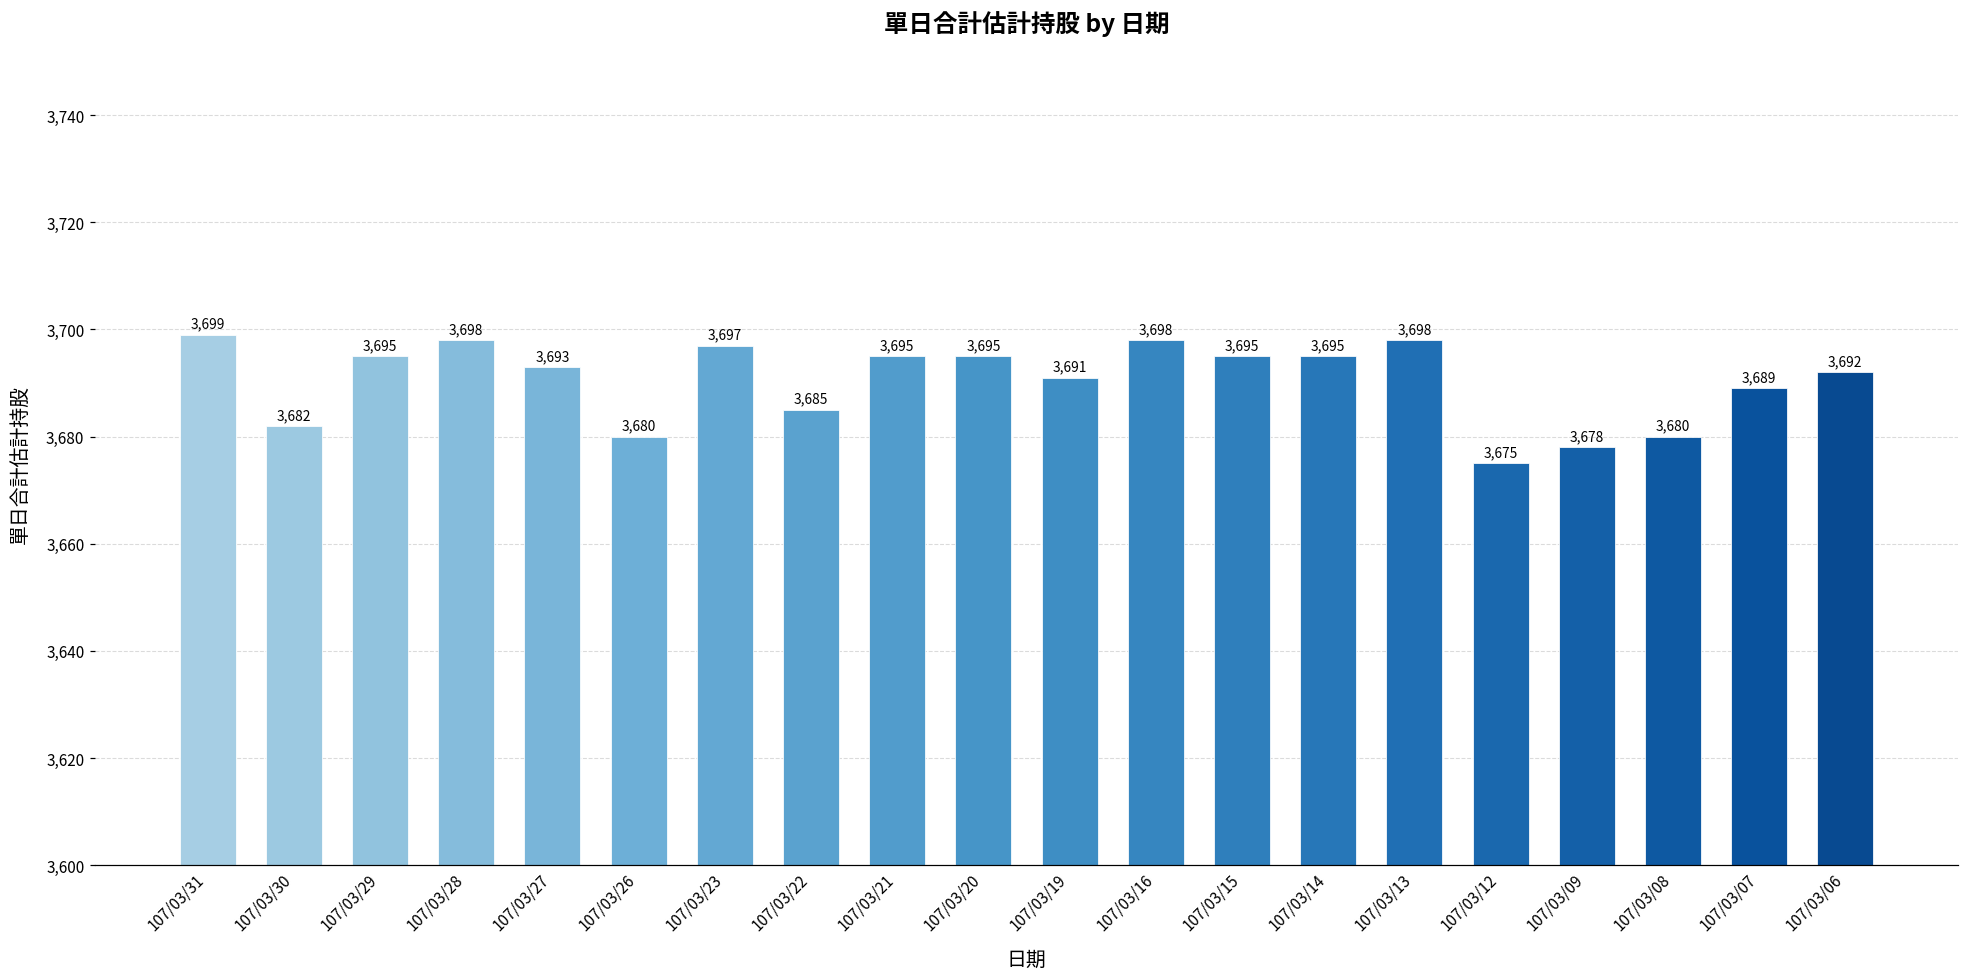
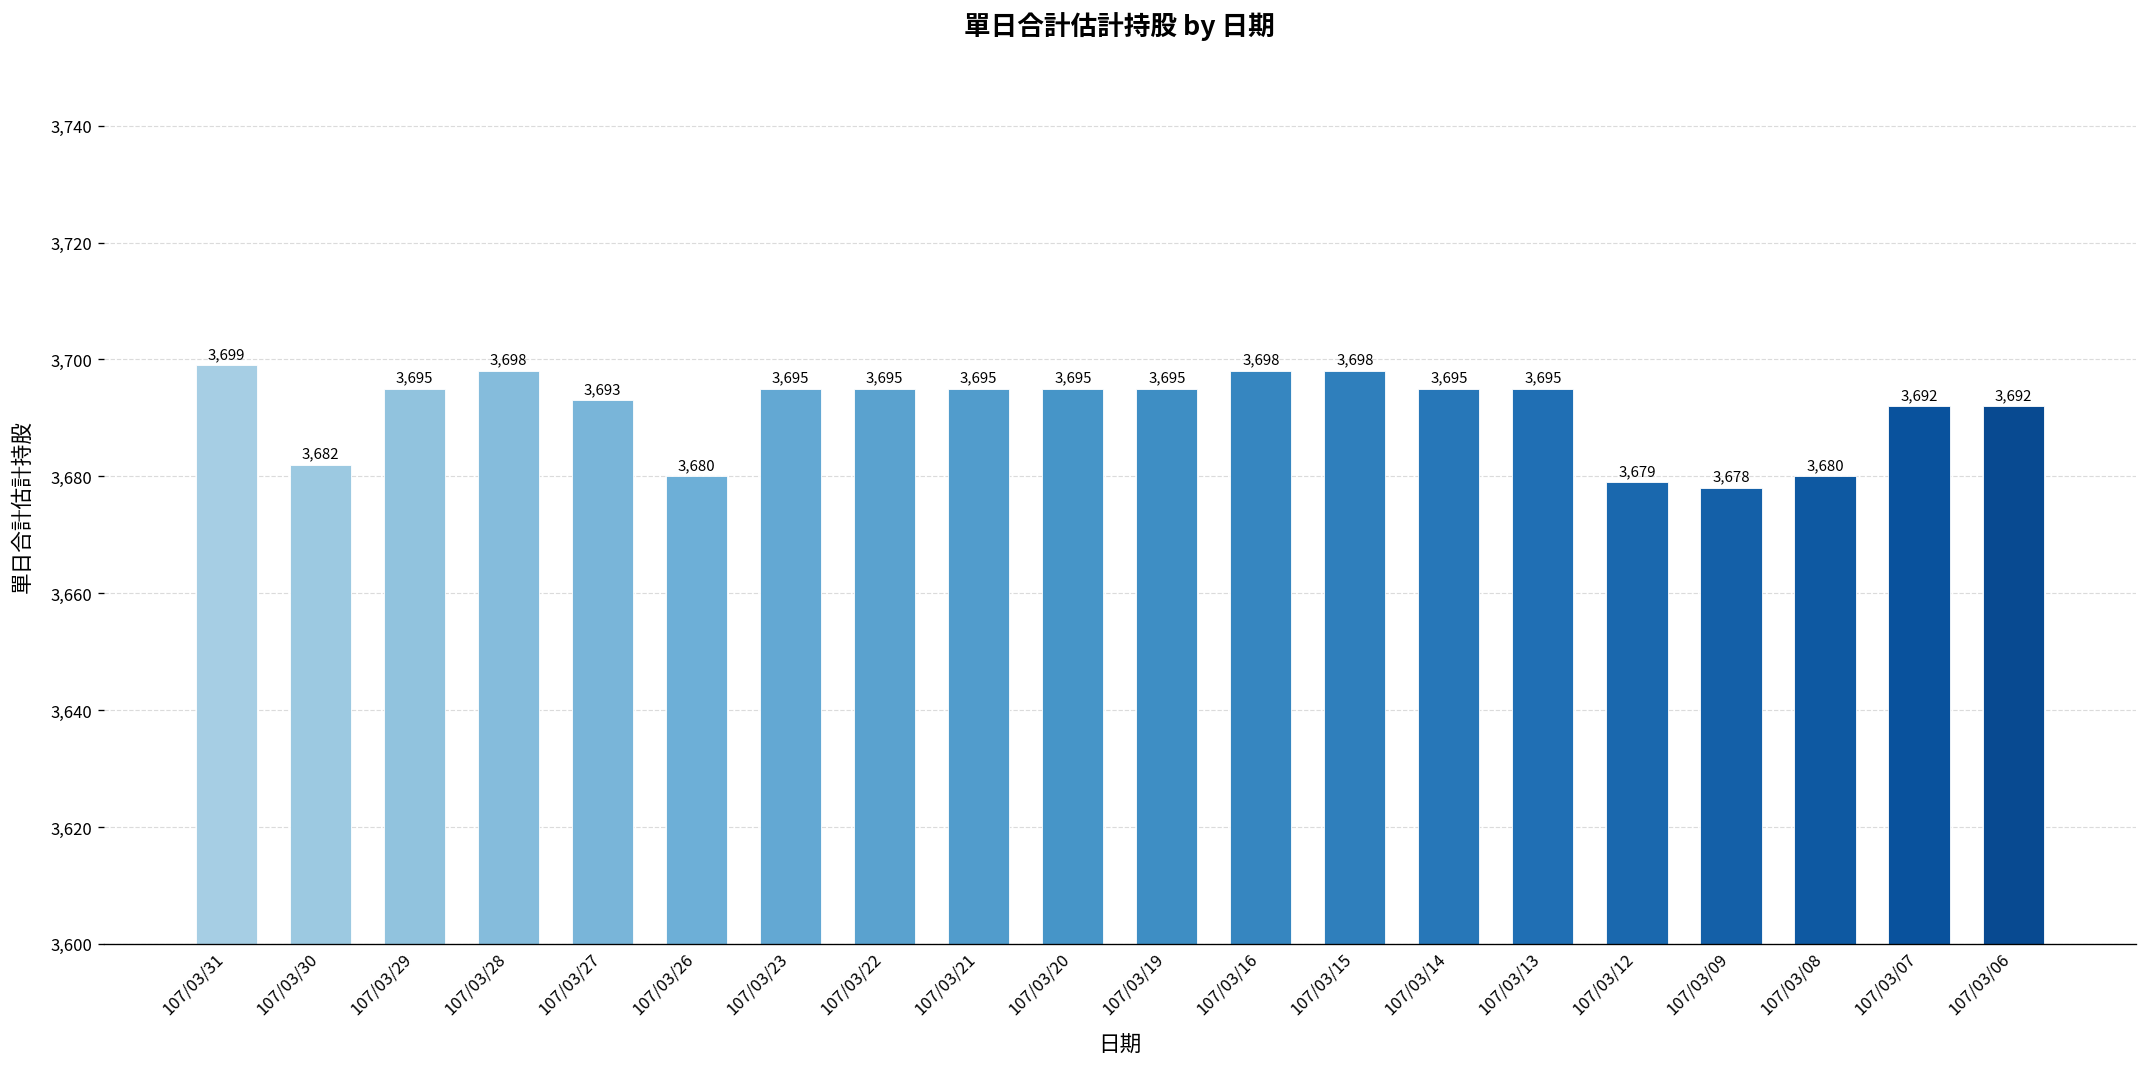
107/03/23: 3,697 -> 3,695
107/03/22: 3,685 -> 3,695
107/03/19: 3,691 -> 3,695
107/03/15: 3,695 -> 3,698
107/03/13: 3,698 -> 3,695
107/03/12: 3,675 -> 3,679
107/03/07: 3,689 -> 3,692
